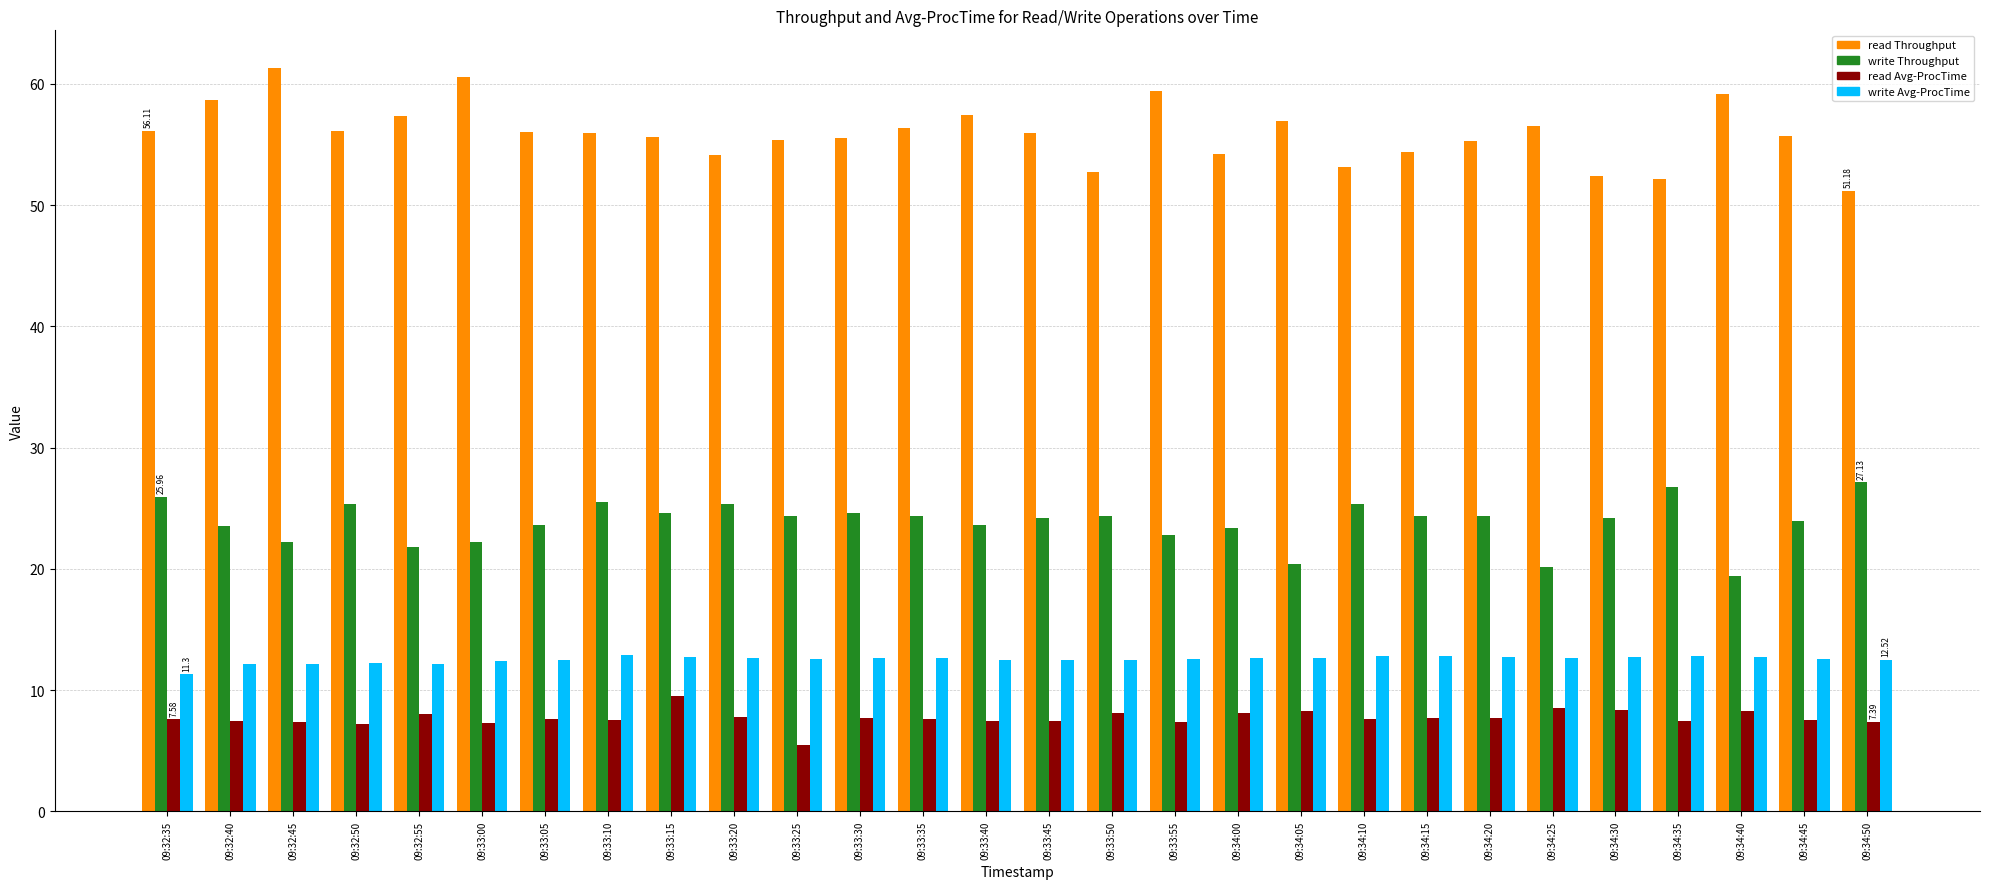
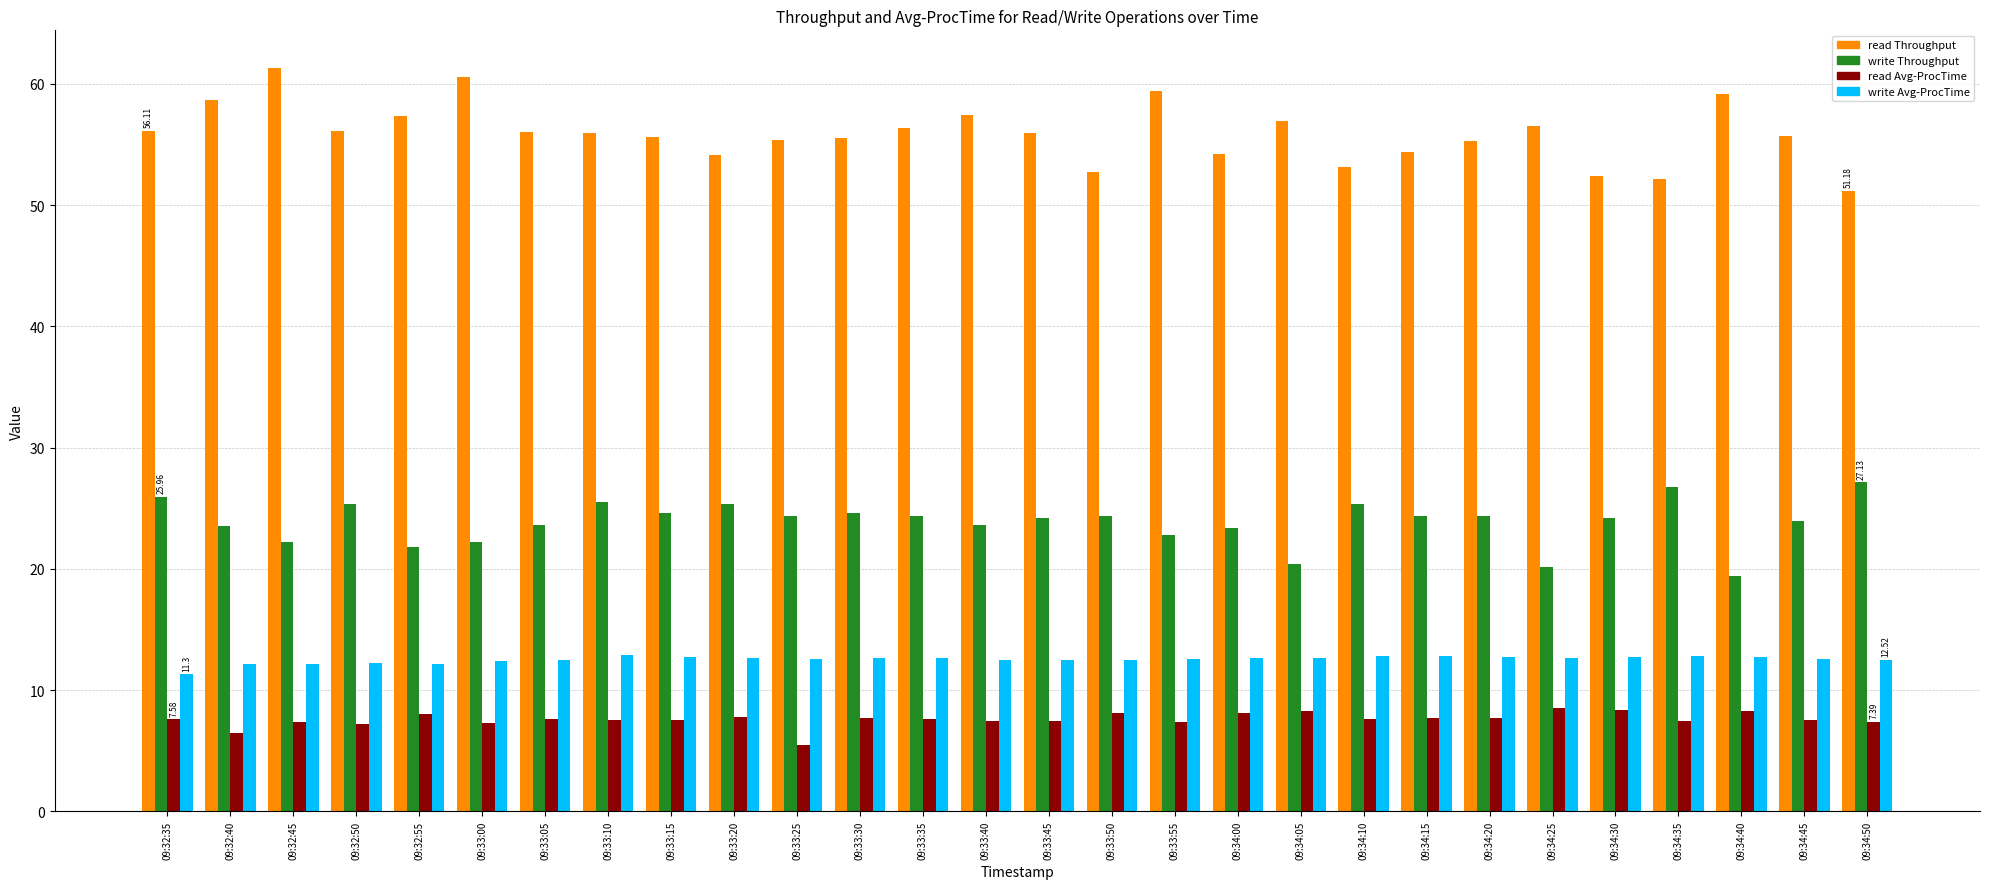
read Avg-ProcTime, 09:32:40: 7.4 -> 6.4
read Avg-ProcTime, 09:33:15: 9.5 -> 7.5
